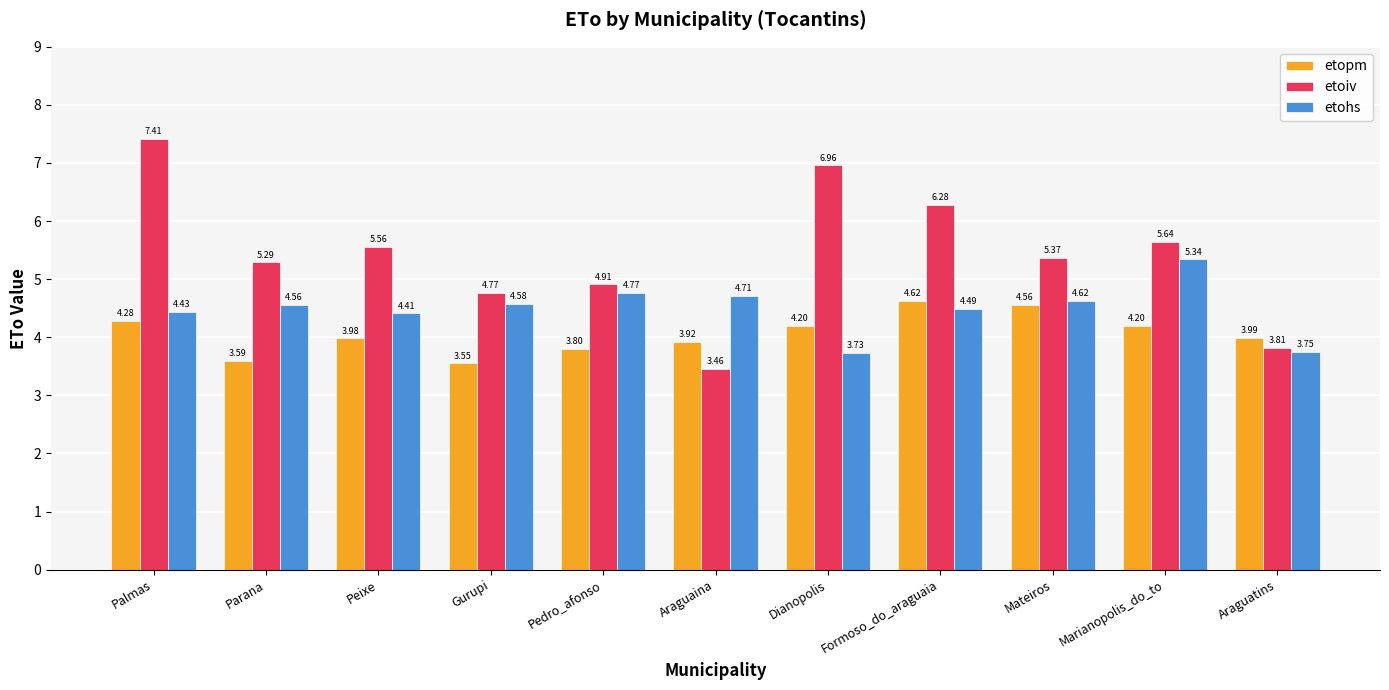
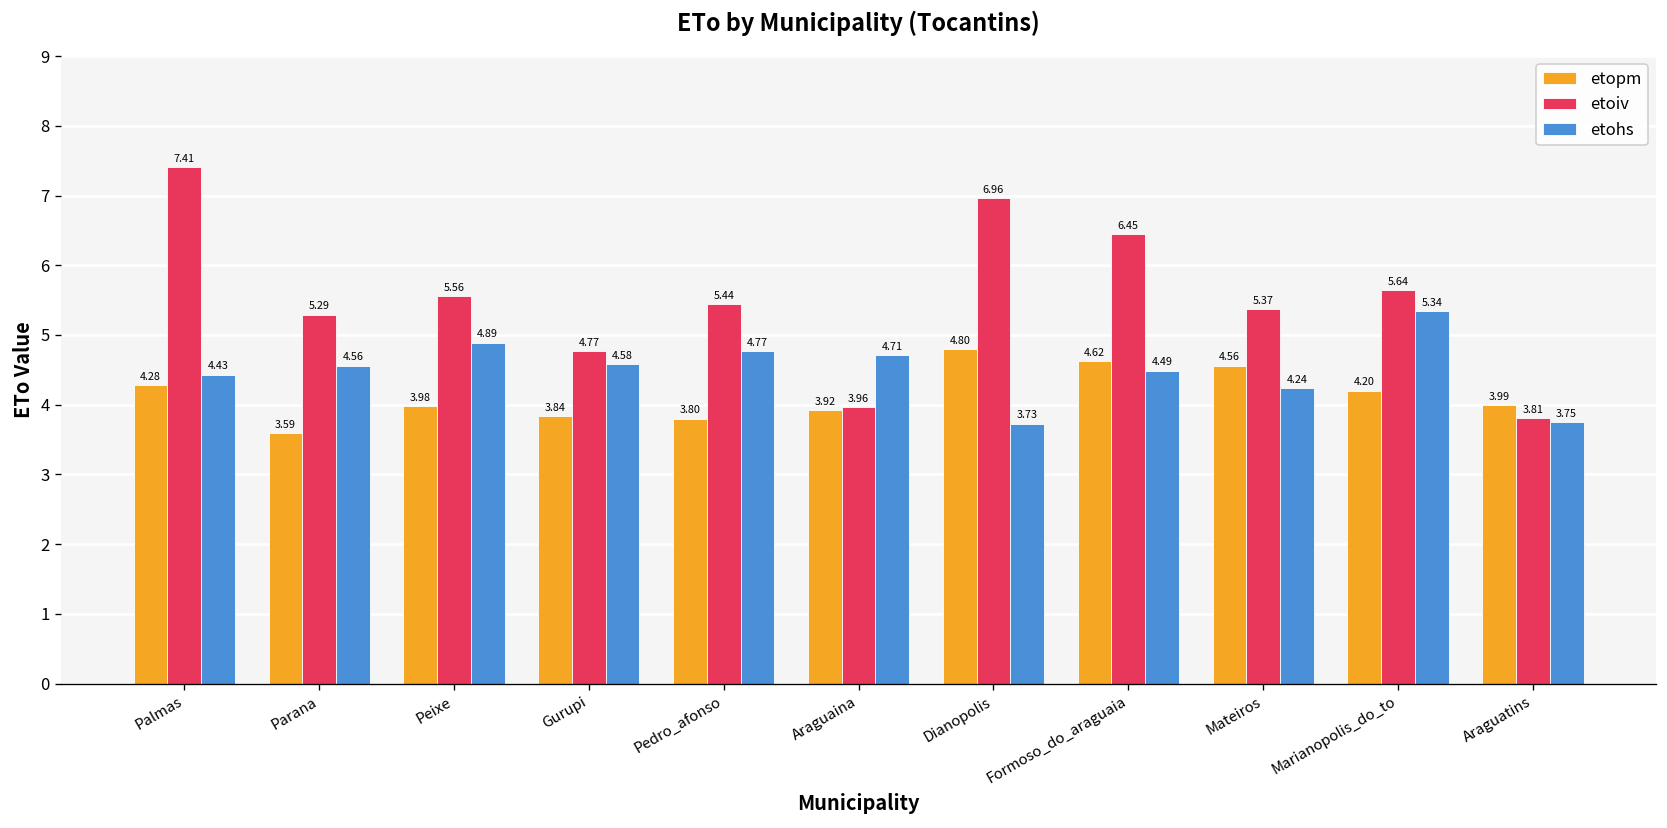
etohs, Peixe: 4.41 -> 4.89
etopm, Gurupi: 3.55 -> 3.84
etoiv, Pedro_afonso: 4.91 -> 5.44
etoiv, Araguaina: 3.46 -> 3.96
etopm, Dianopolis: 4.20 -> 4.80
etoiv, Formoso_do_araguaia: 6.28 -> 6.45
etohs, Mateiros: 4.62 -> 4.24
